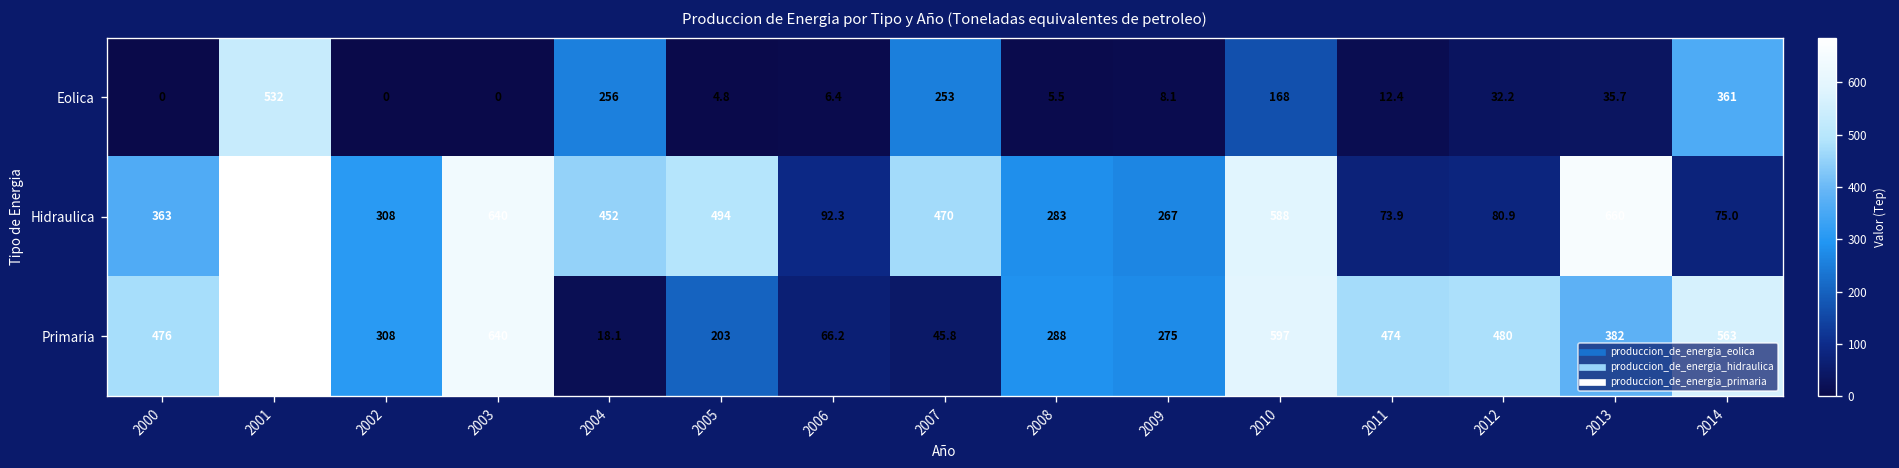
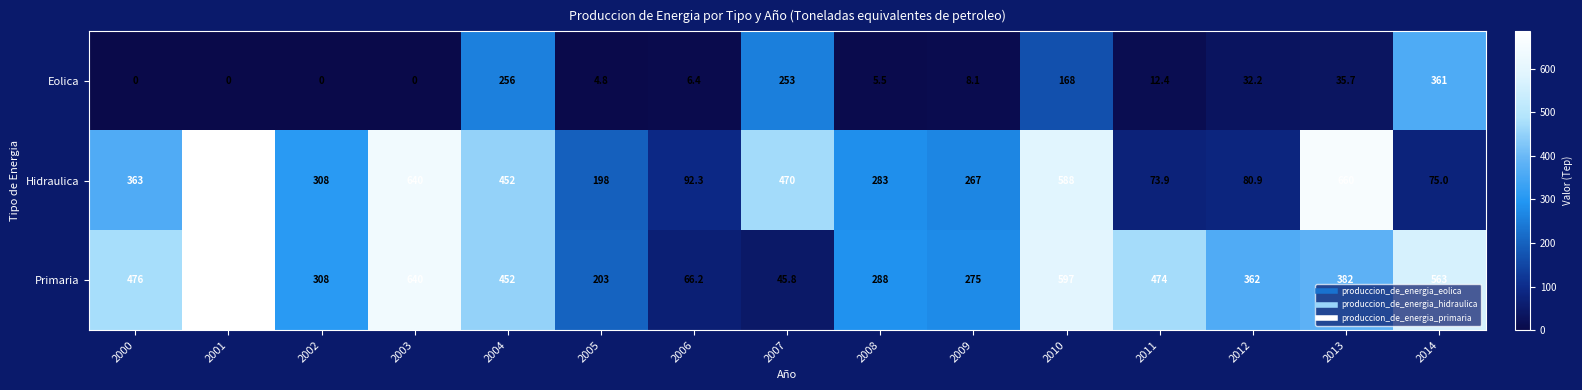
Eolica, 2001: 532 -> 0
Hidraulica, 2005: 494 -> 198
Primaria, 2004: 18.1 -> 452
Primaria, 2012: 480 -> 362
